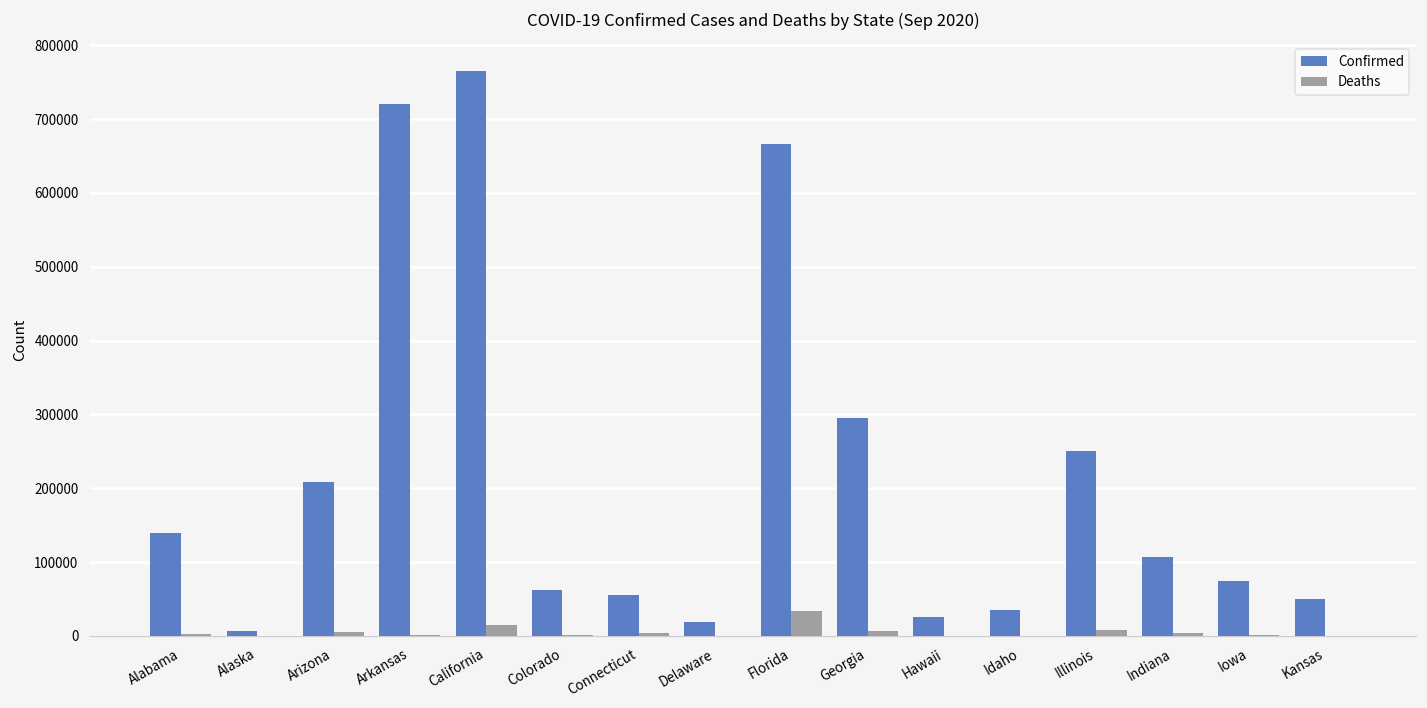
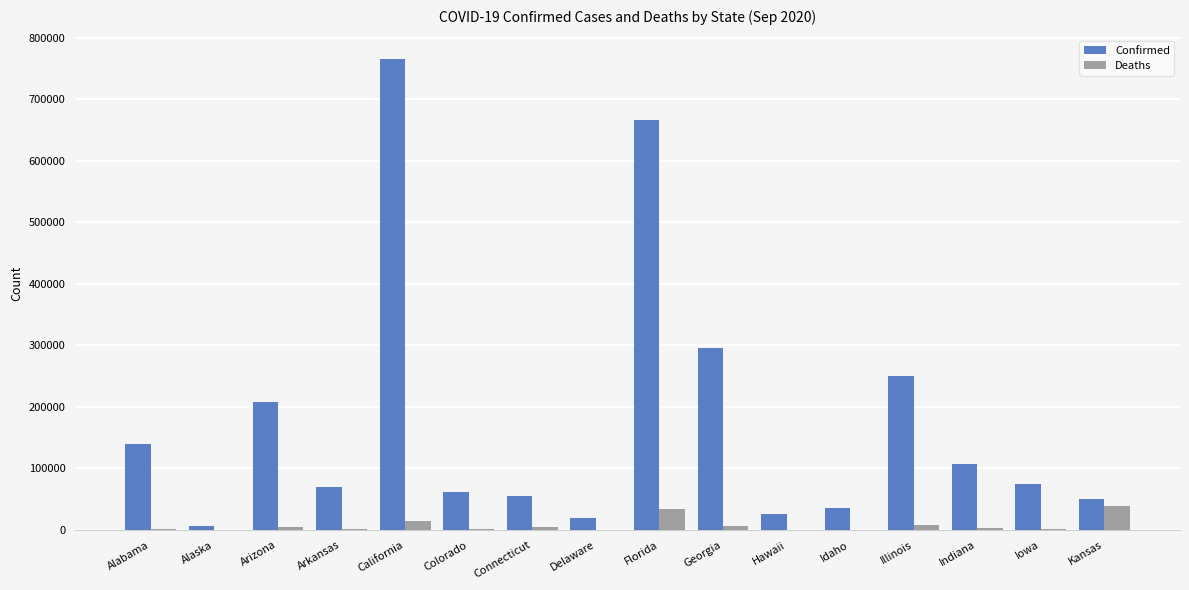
Confirmed, Arkansas: 720000 -> 70000
Deaths, Kansas: 0 -> 40000
